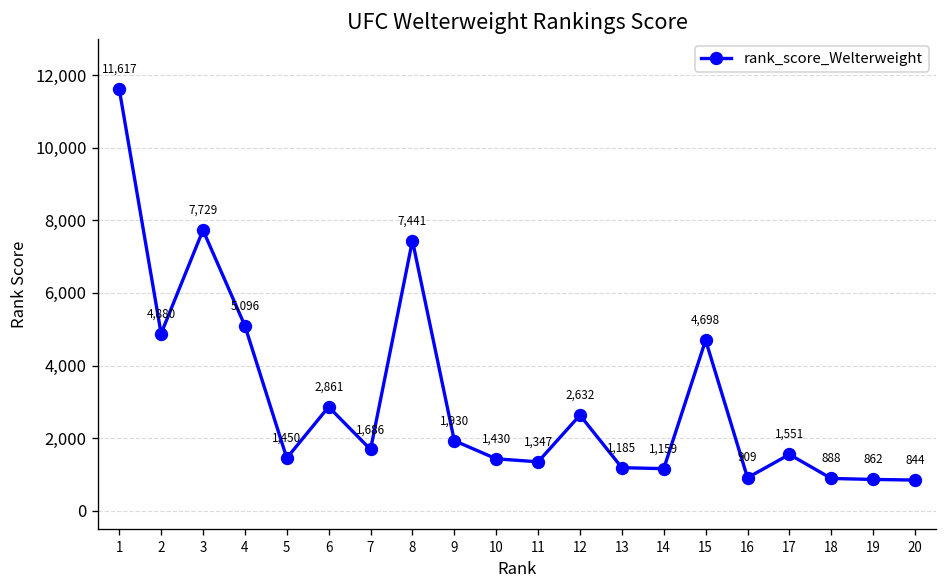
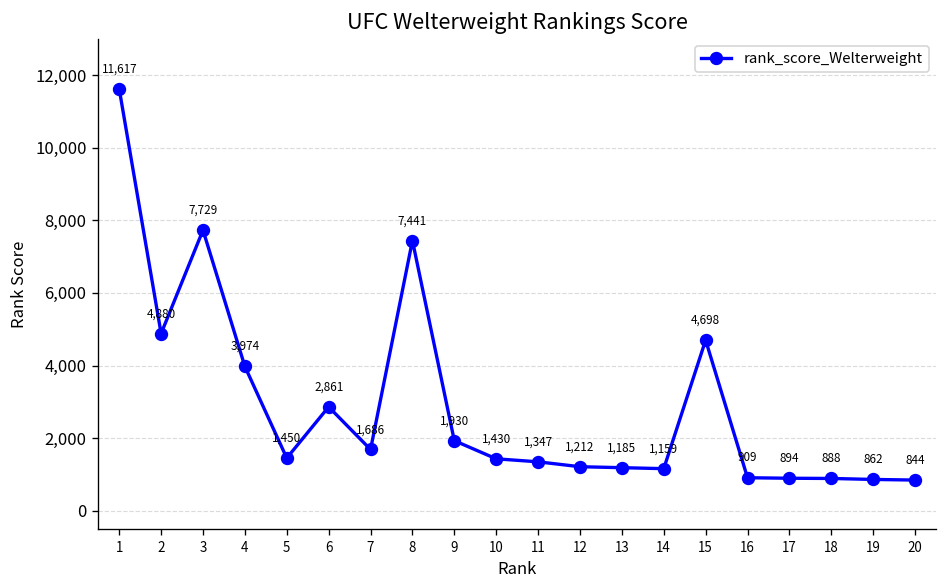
4: 5,096 -> 3,974
12: 2,632 -> 1,212
17: 1,551 -> 894
